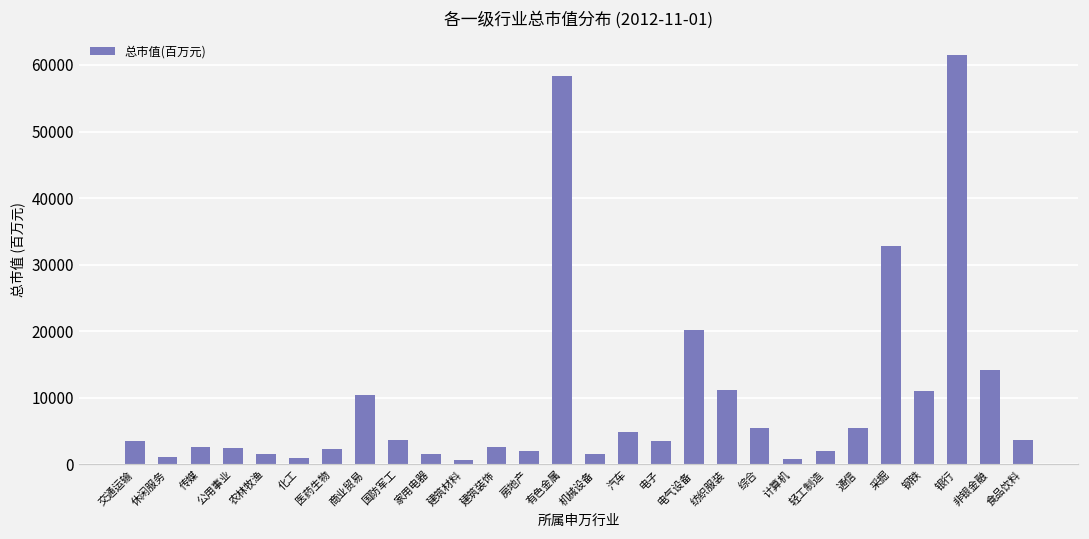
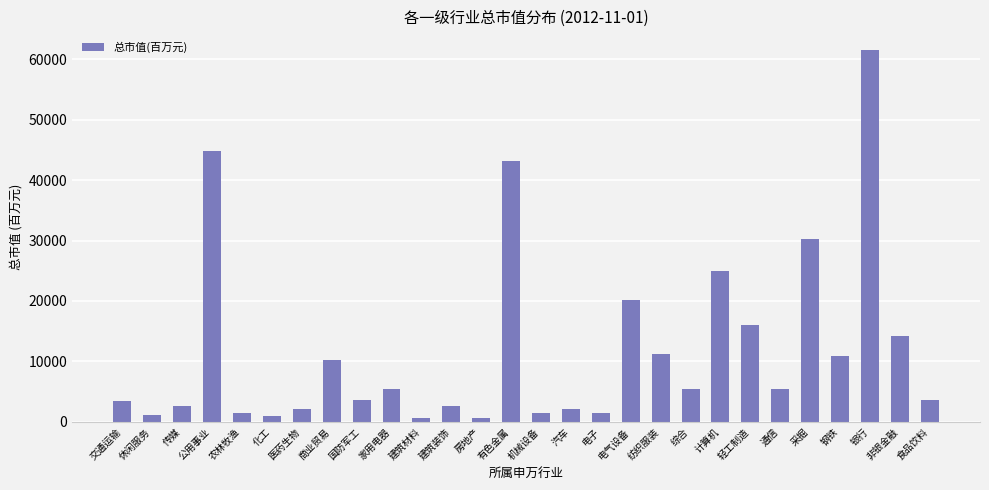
公用事业: 2000 -> 45000
家用电器: 2000 -> 5000
房地产: 2000 -> 1000
有色金属: 58000 -> 43000
汽车: 5000 -> 2000
电子: 4000 -> 2000
计算机: 1000 -> 25000
轻工制造: 2000 -> 16000
采掘: 33000 -> 30000
